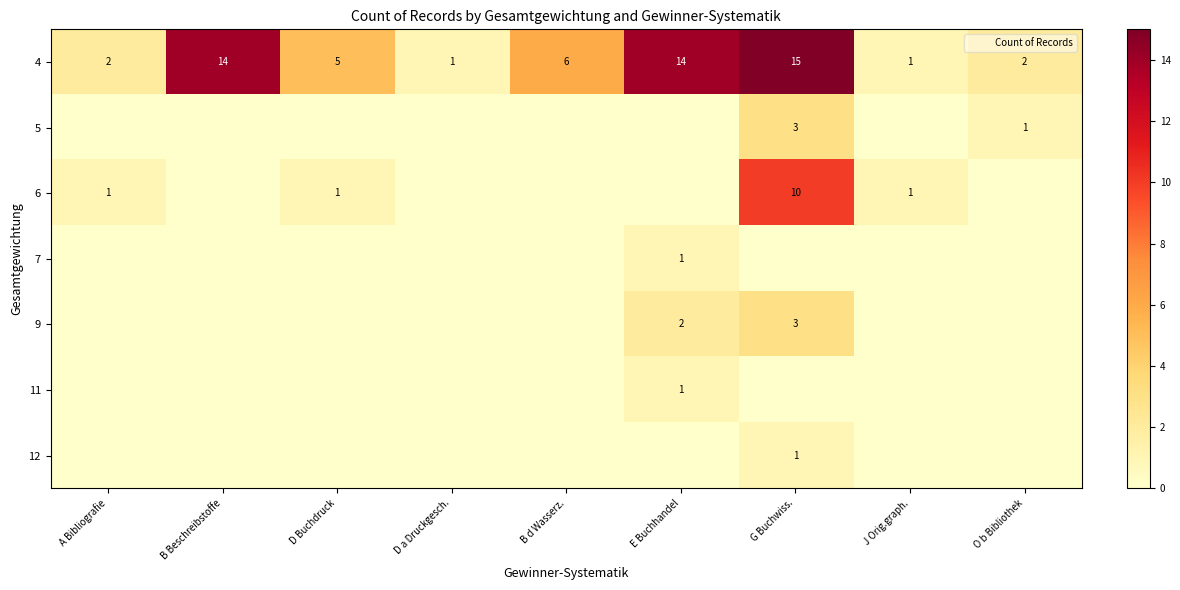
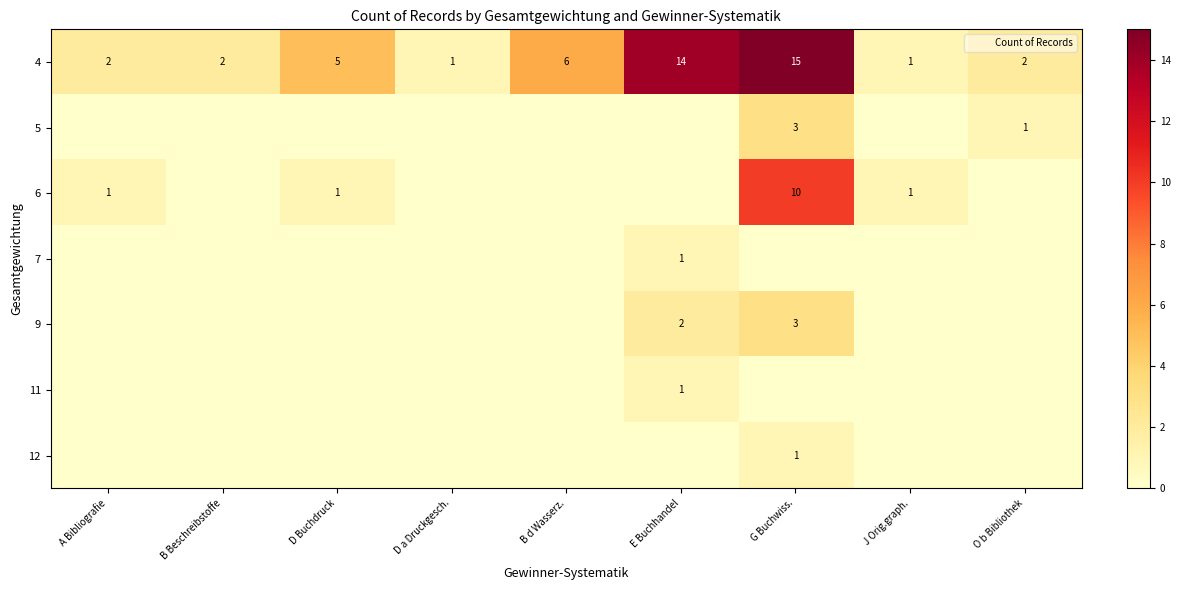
4, B Beschreibstoffe: 14 -> 2
